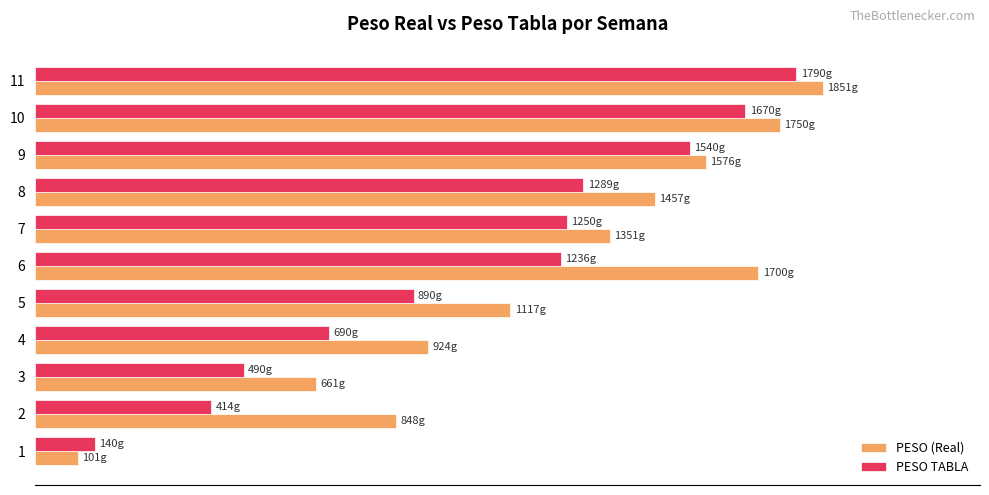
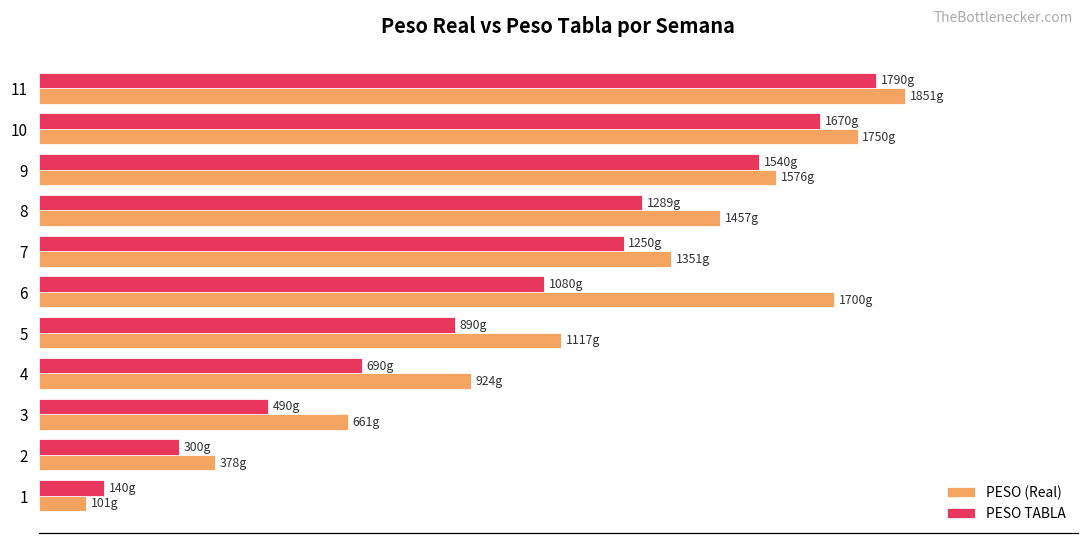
PESO TABLA, 6: 1236g -> 1080g
PESO TABLA, 2: 414g -> 300g
PESO (Real), 2: 848g -> 378g
